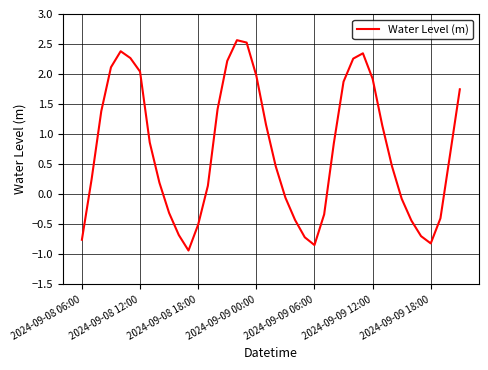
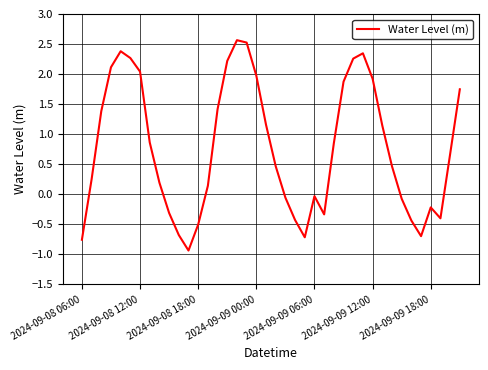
2024-09-09 06:00: -0.8 -> 0.0
2024-09-09 18:00: -0.8 -> -0.2
